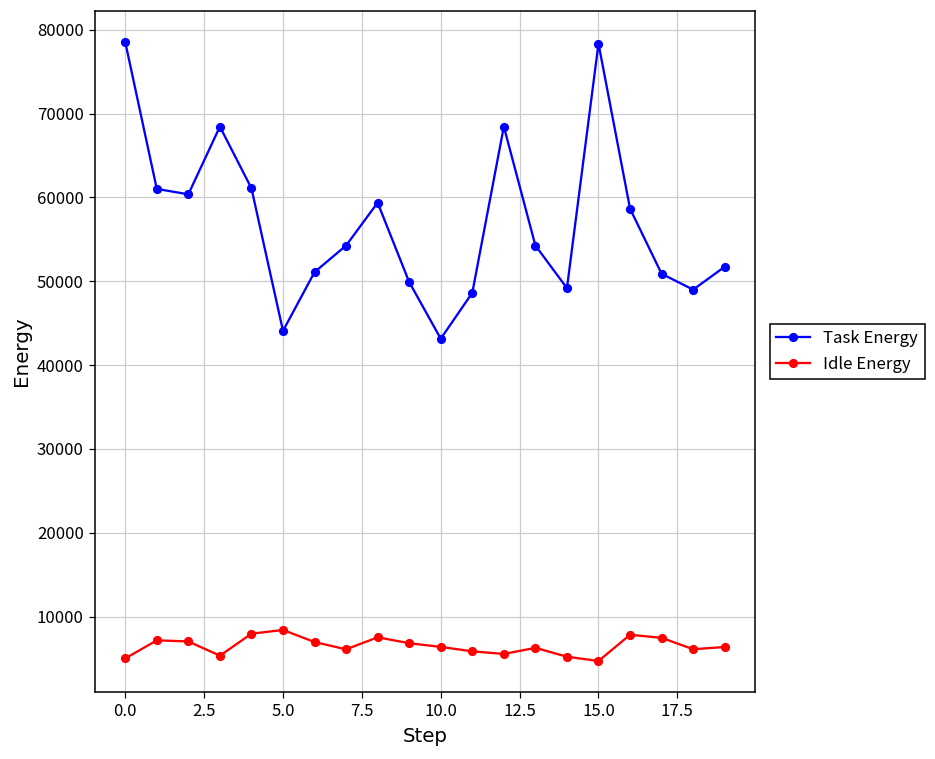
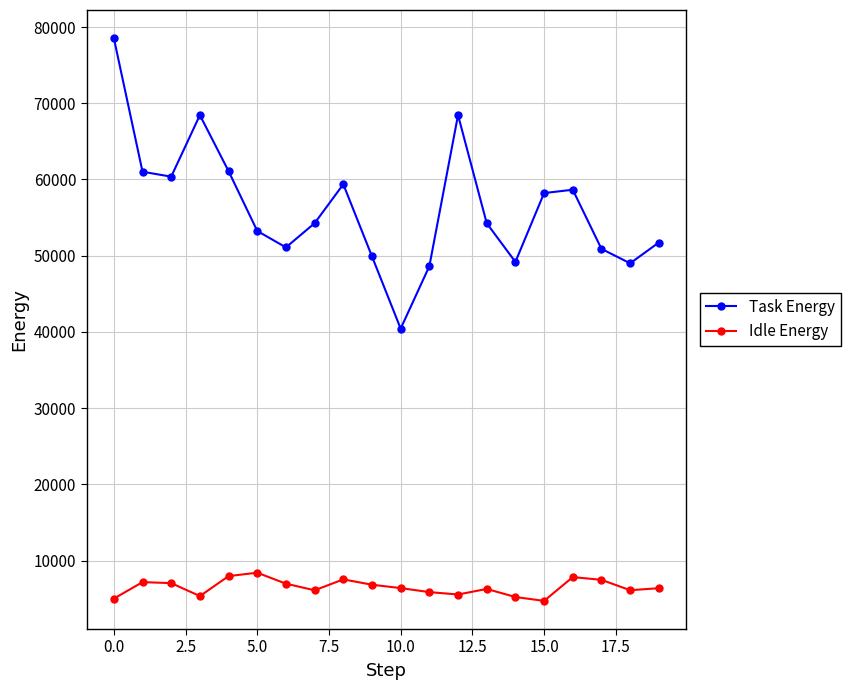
Task Energy, 5.0: 44000 -> 53000
Task Energy, 10.0: 43000 -> 40000
Task Energy, 15.0: 78000 -> 58000
